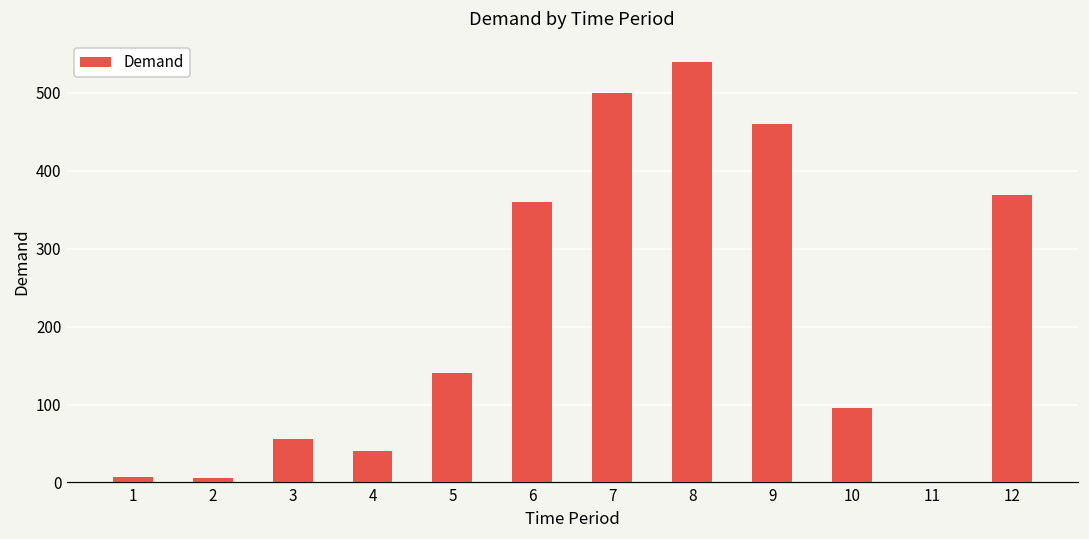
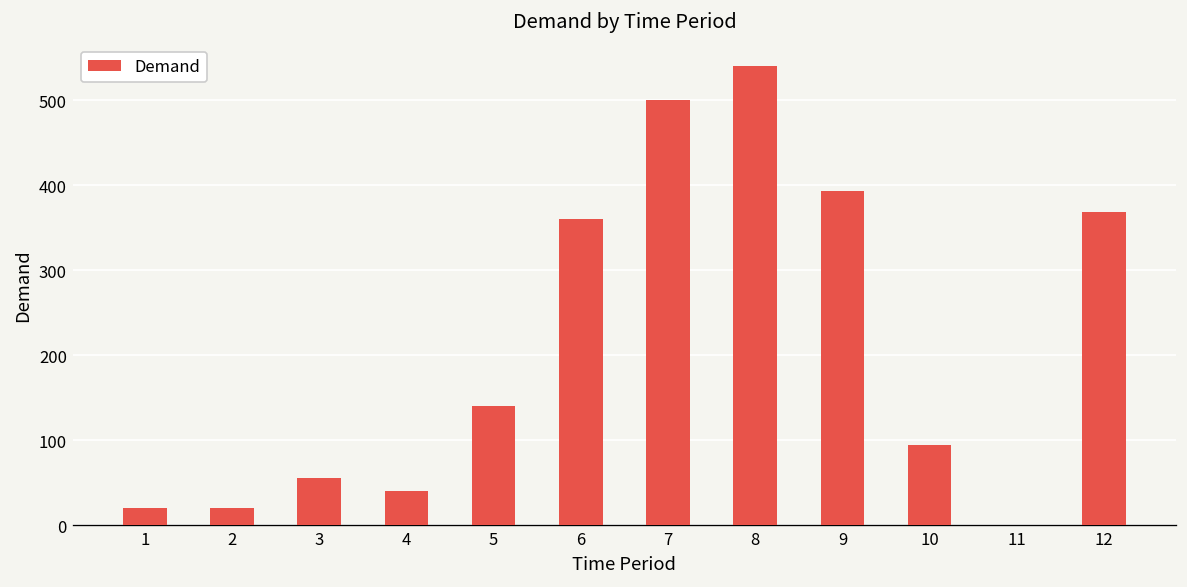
1: 10 -> 20
2: 10 -> 20
9: 460 -> 390
